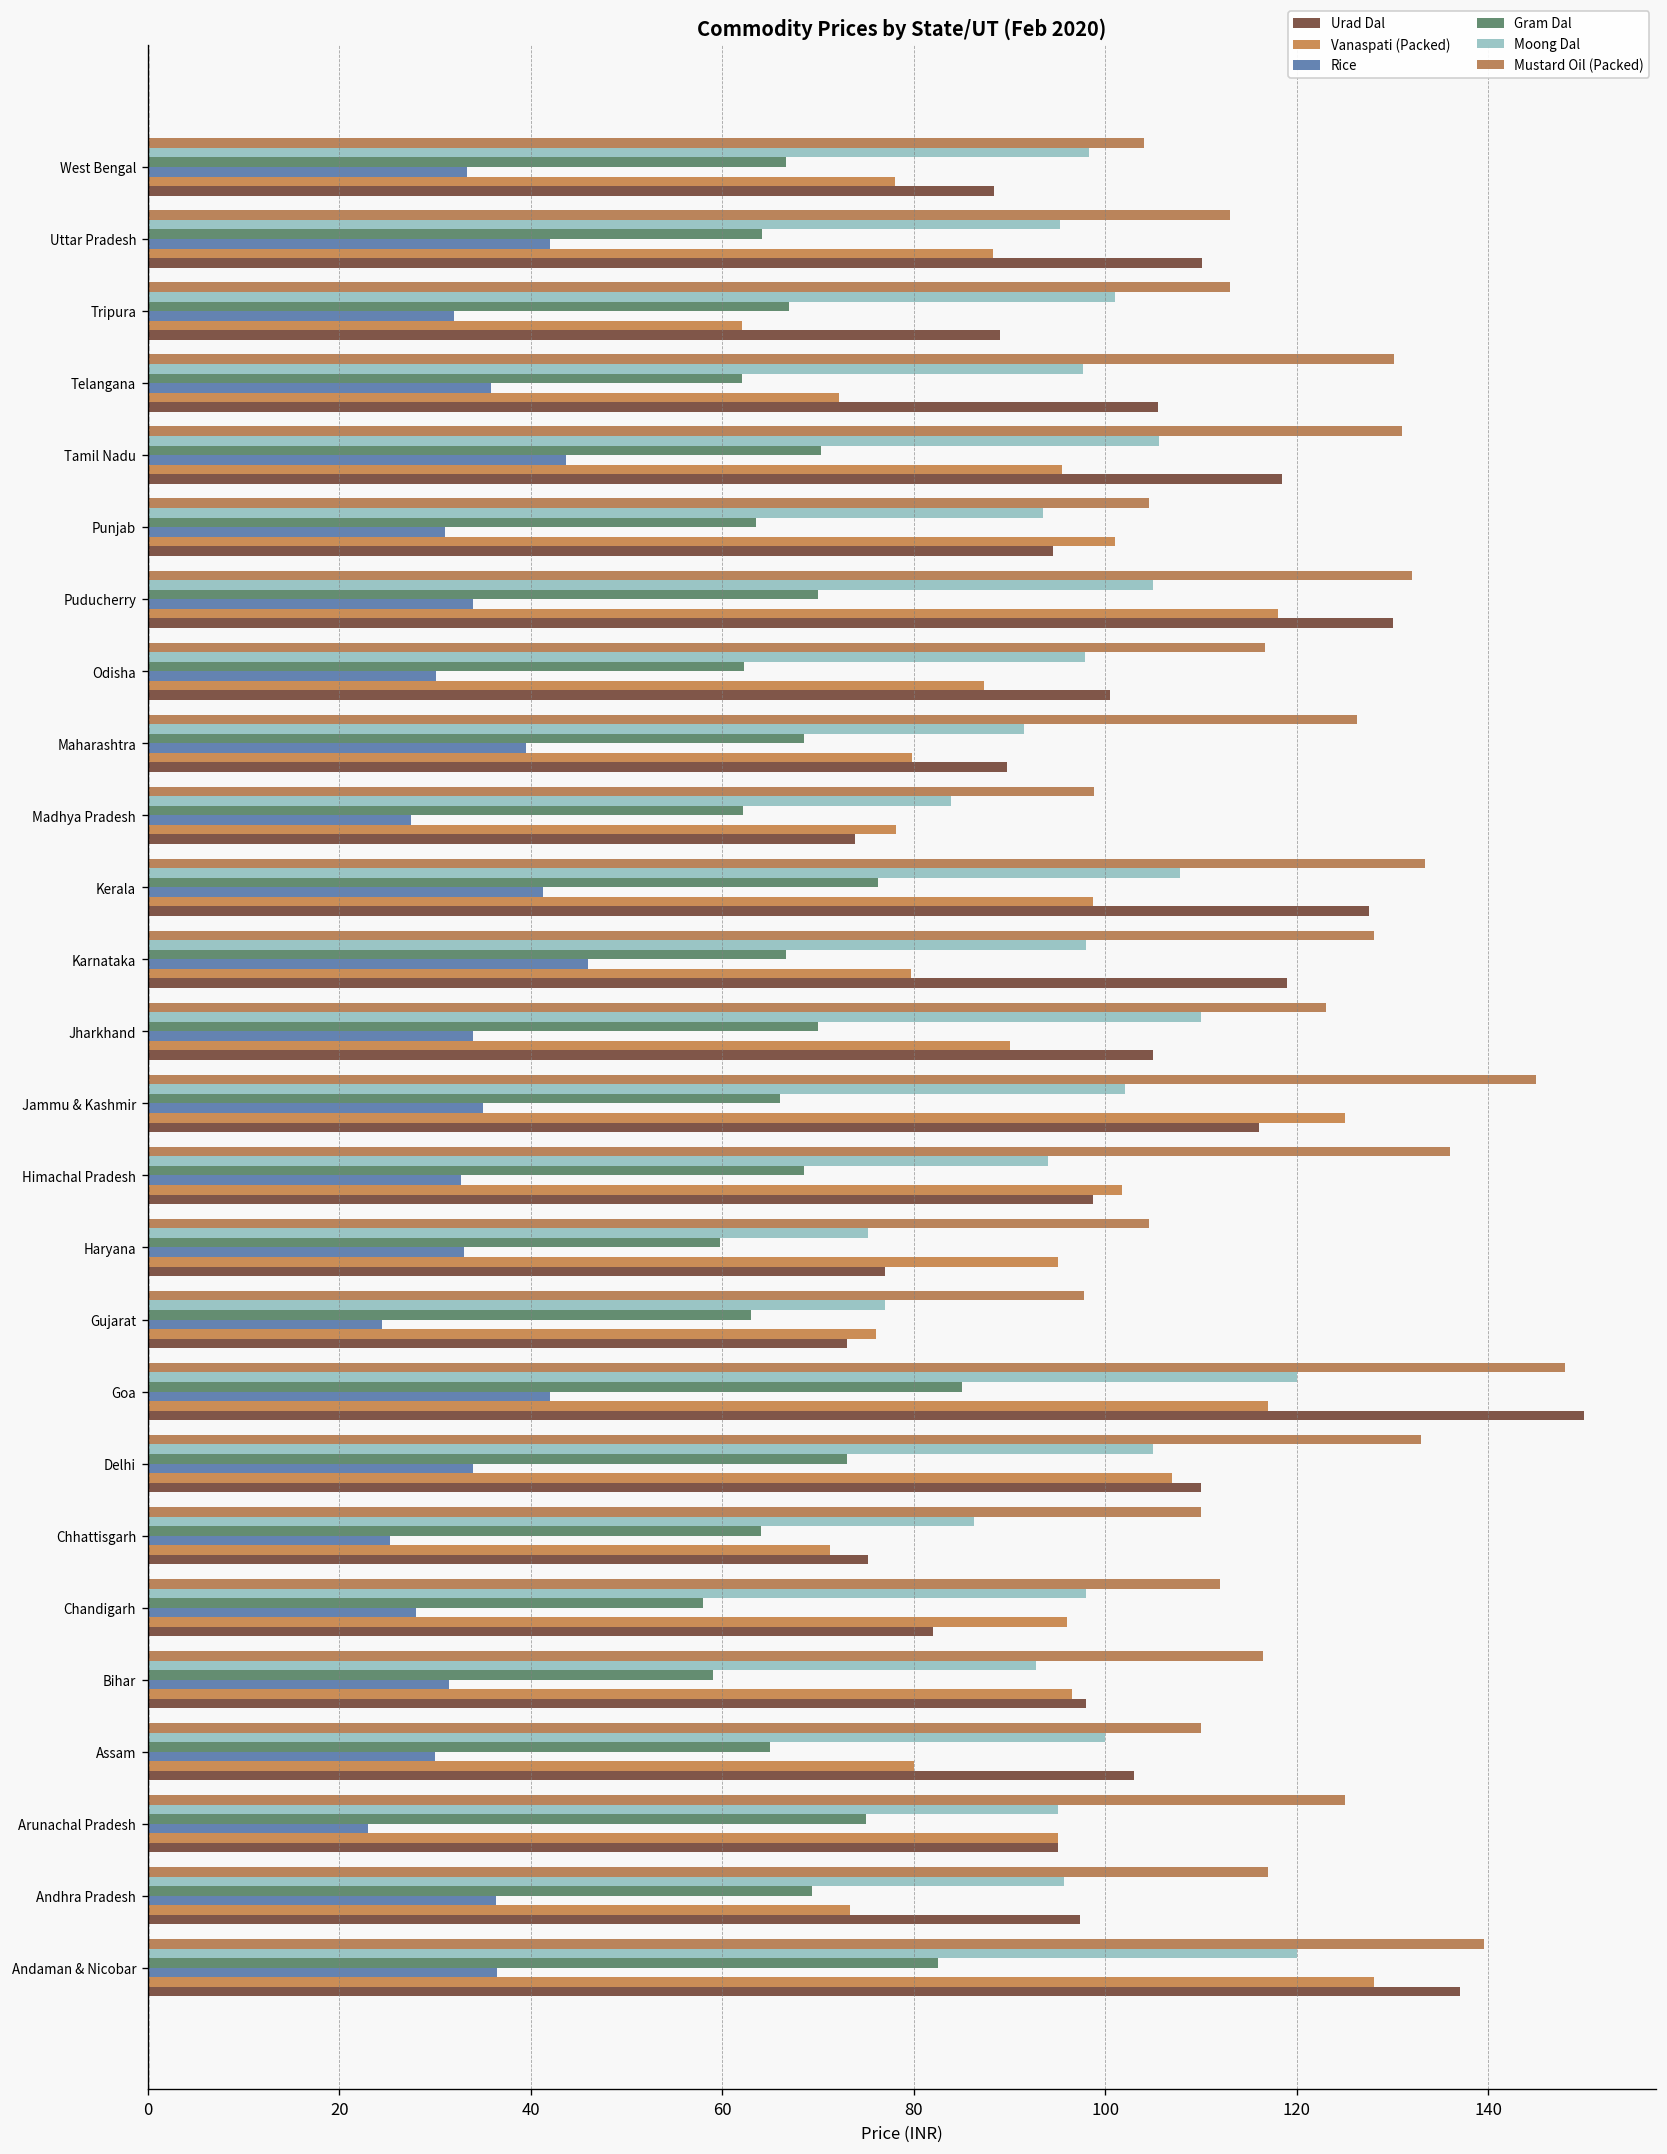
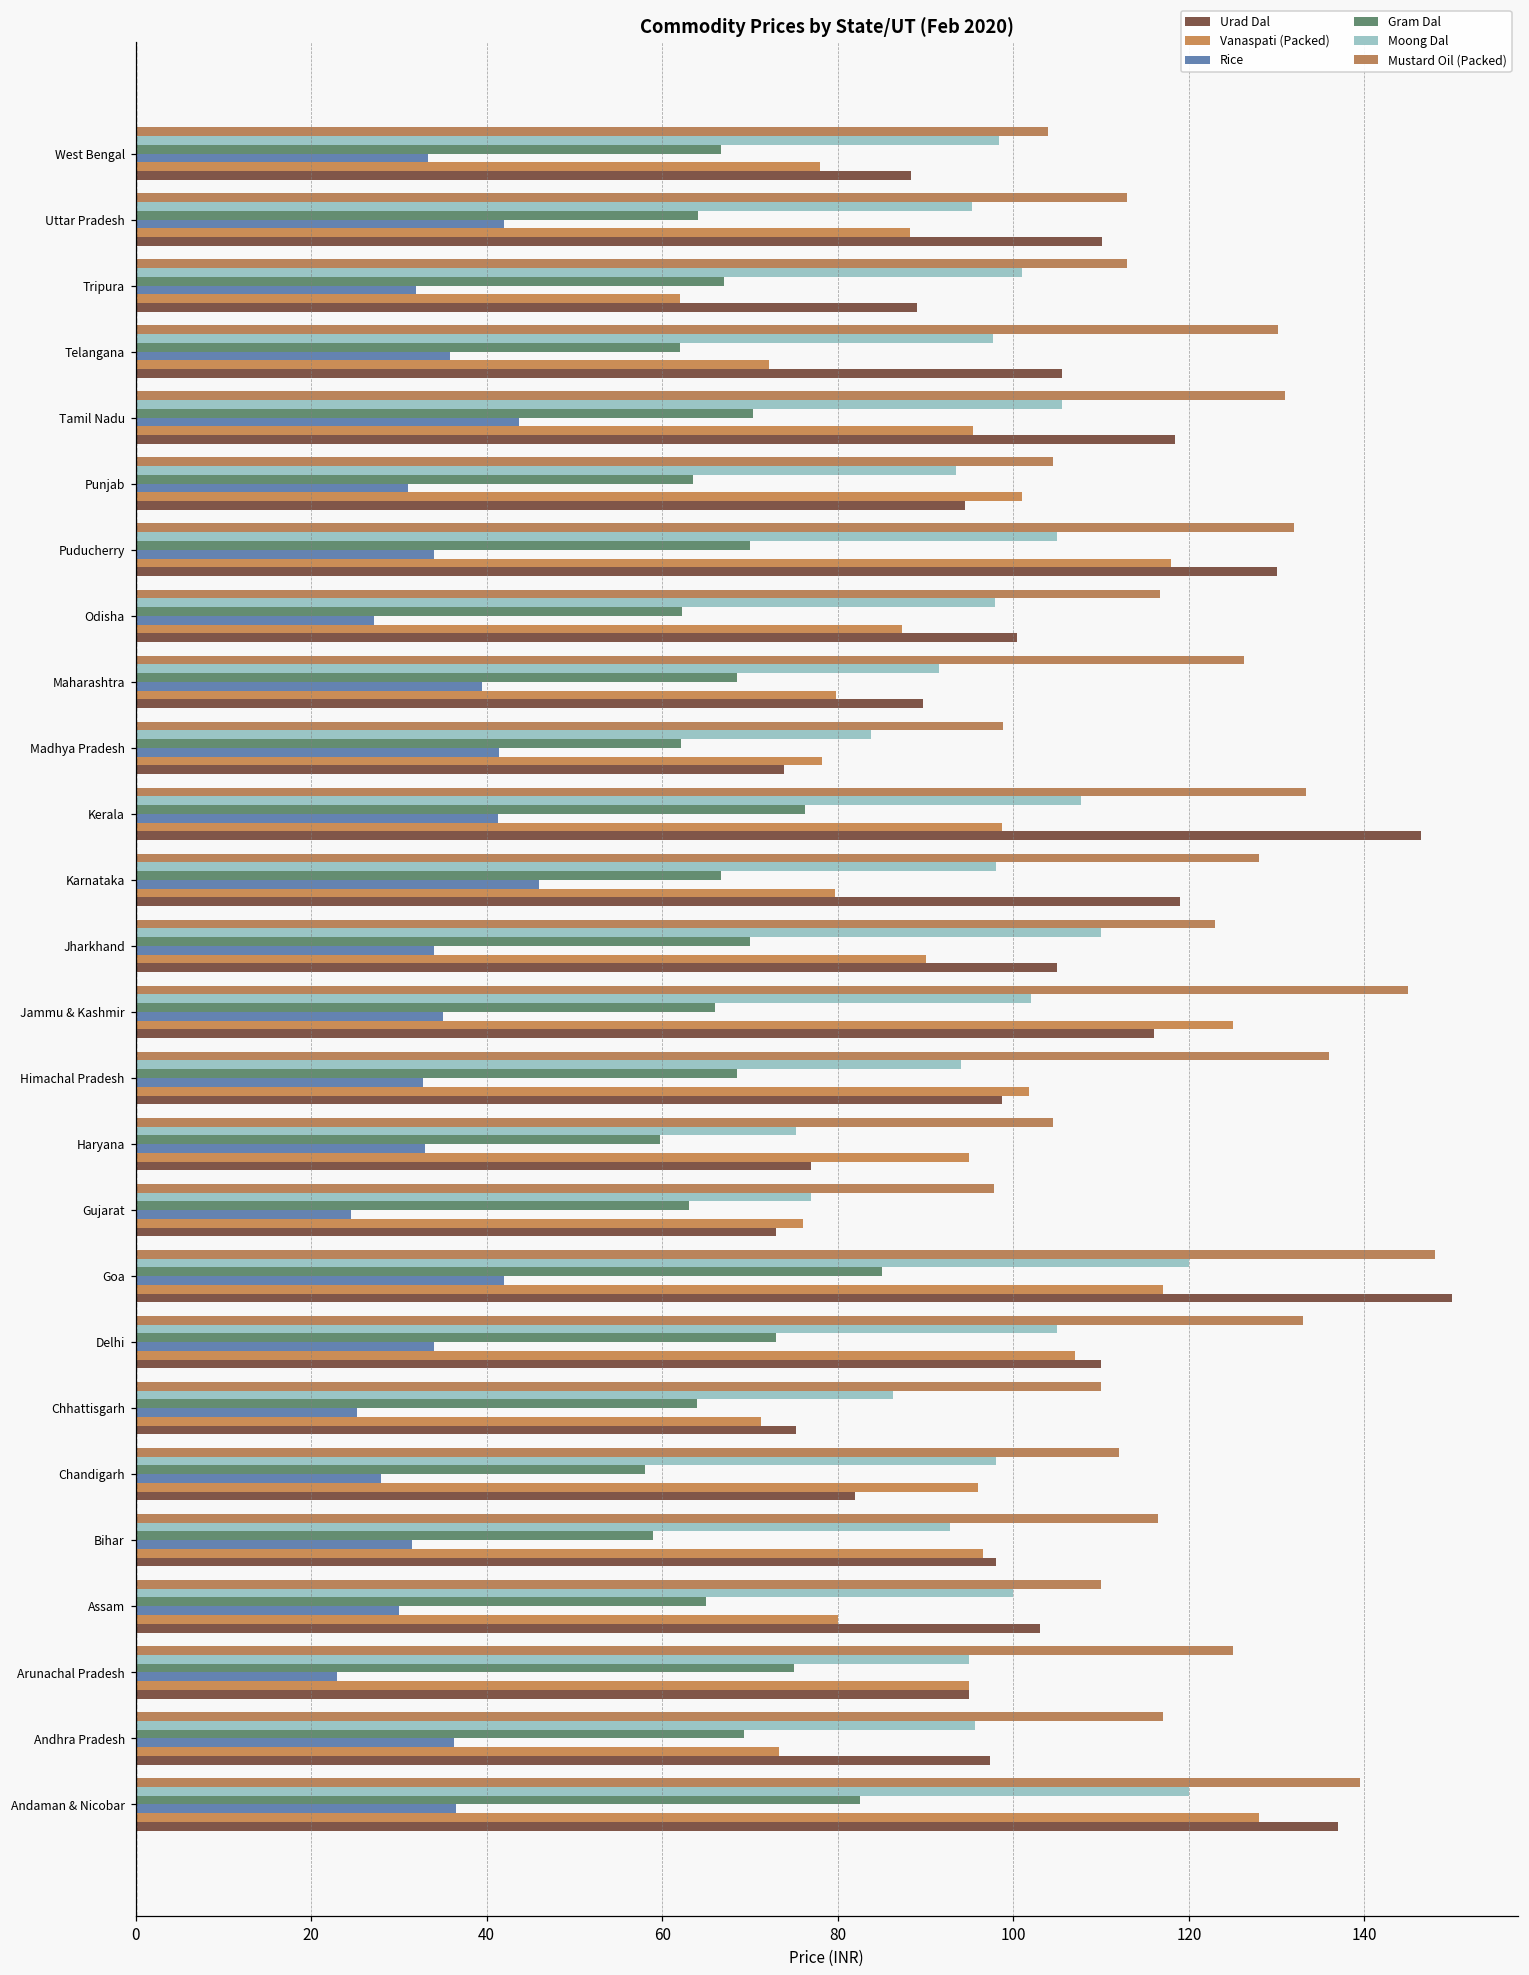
Rice, Odisha: 30 -> 27
Rice, Madhya Pradesh: 28 -> 41
Urad Dal, Kerala: 128 -> 147
